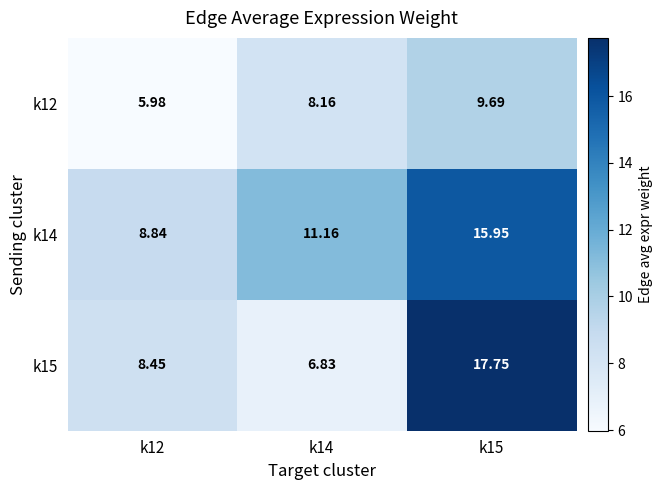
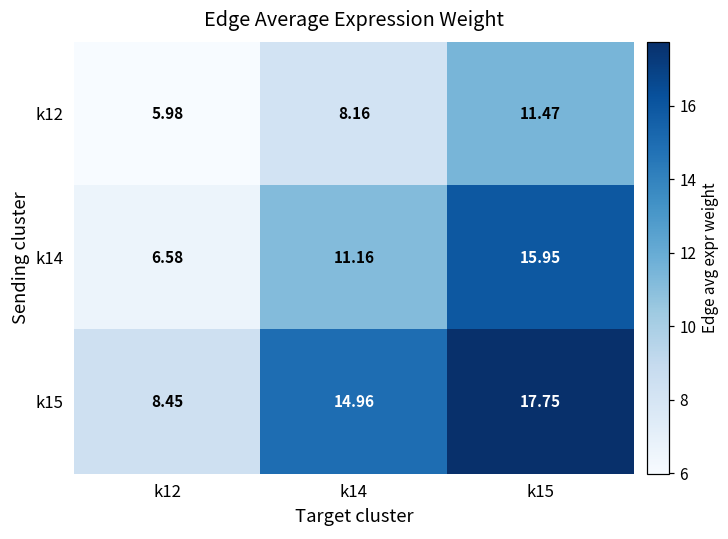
k12, k15: 9.69 -> 11.47
k14, k12: 8.84 -> 6.58
k15, k14: 6.83 -> 14.96
